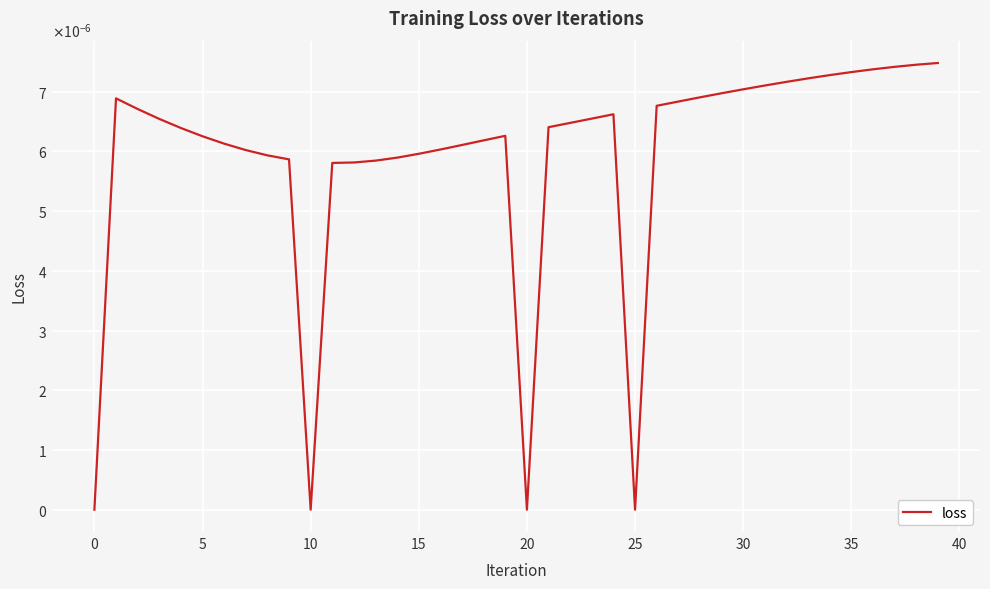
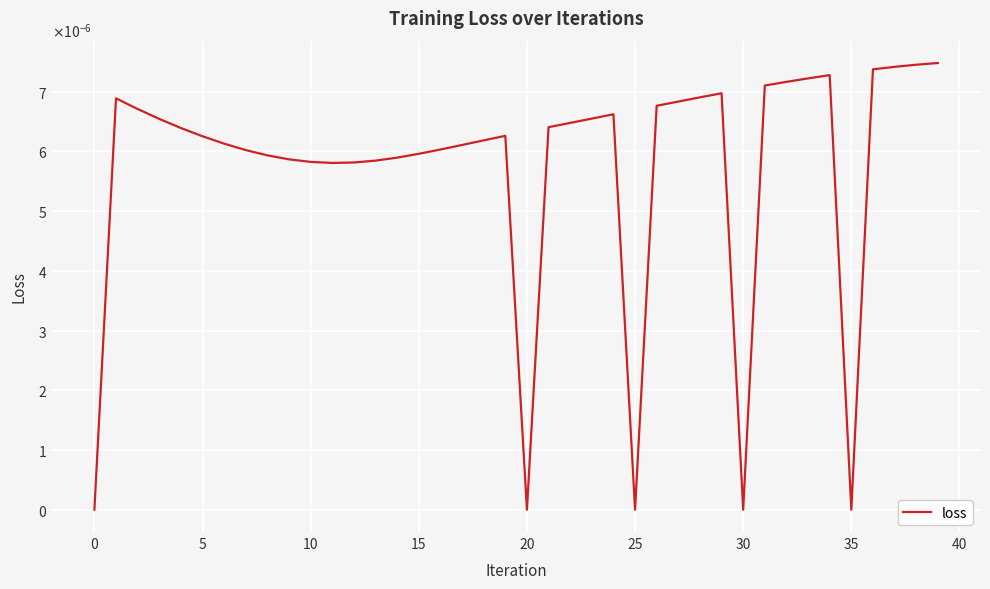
10: 0.00000 -> 0.00001
30: 0.00001 -> 0.00000
35: 0.00001 -> 0.00000
